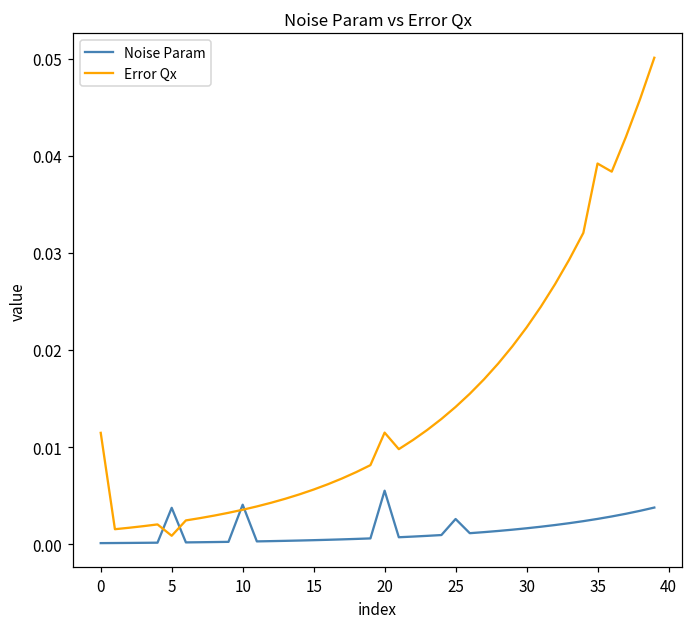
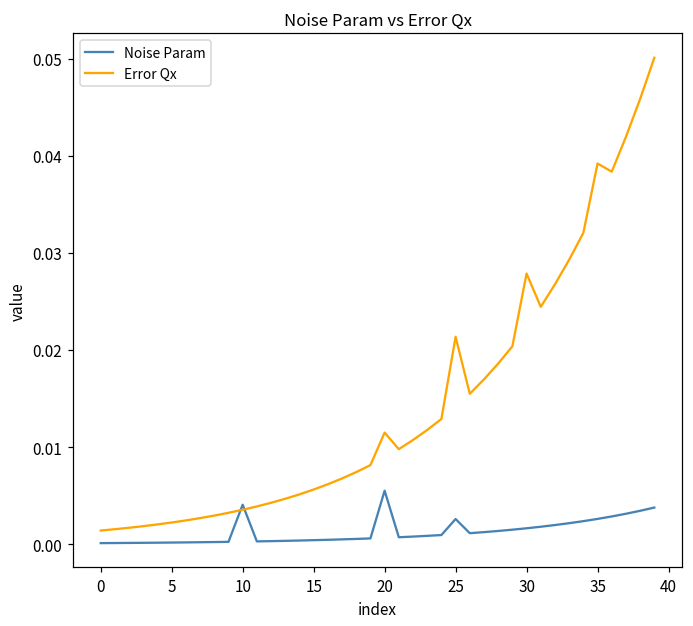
Error Qx, 0: 0.011 -> 0.001
Noise Param, 5: 0.004 -> 0.000
Error Qx, 5: 0.001 -> 0.002
Error Qx, 25: 0.014 -> 0.021
Error Qx, 30: 0.022 -> 0.028
